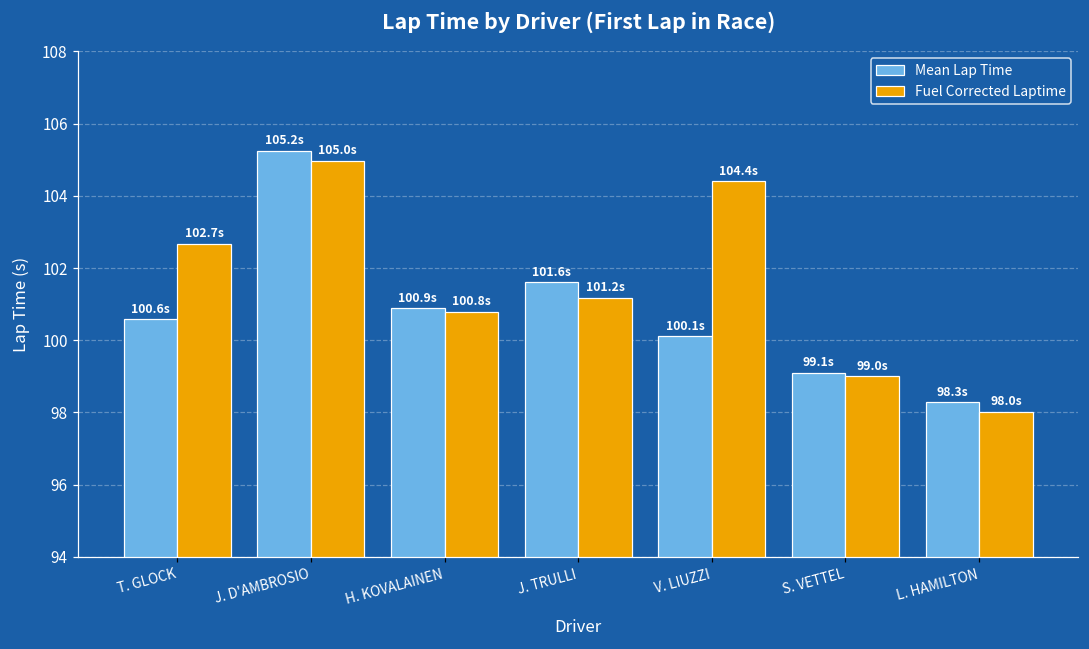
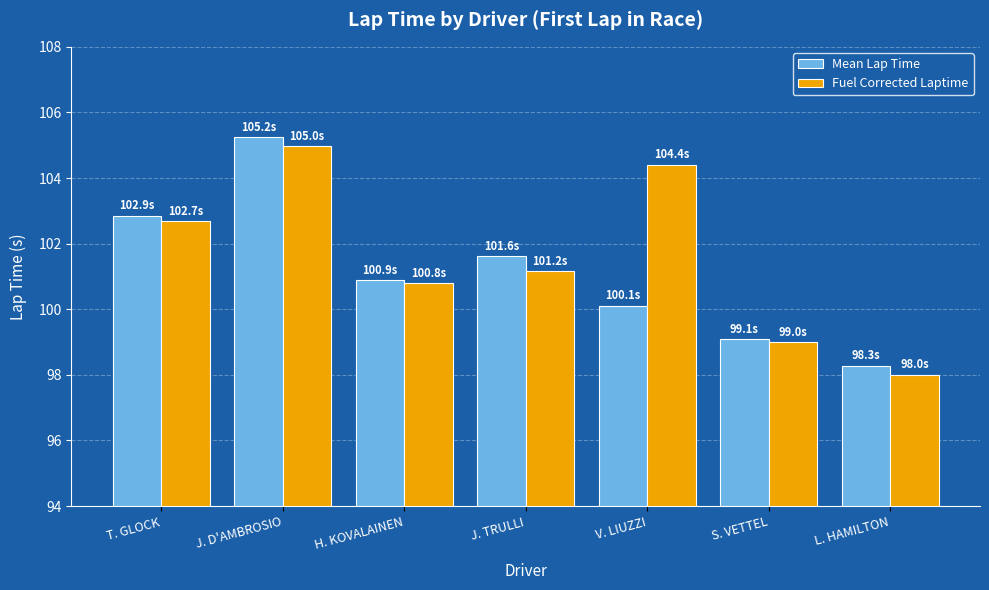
Mean Lap Time, T. GLOCK: 100.6s -> 102.9s
